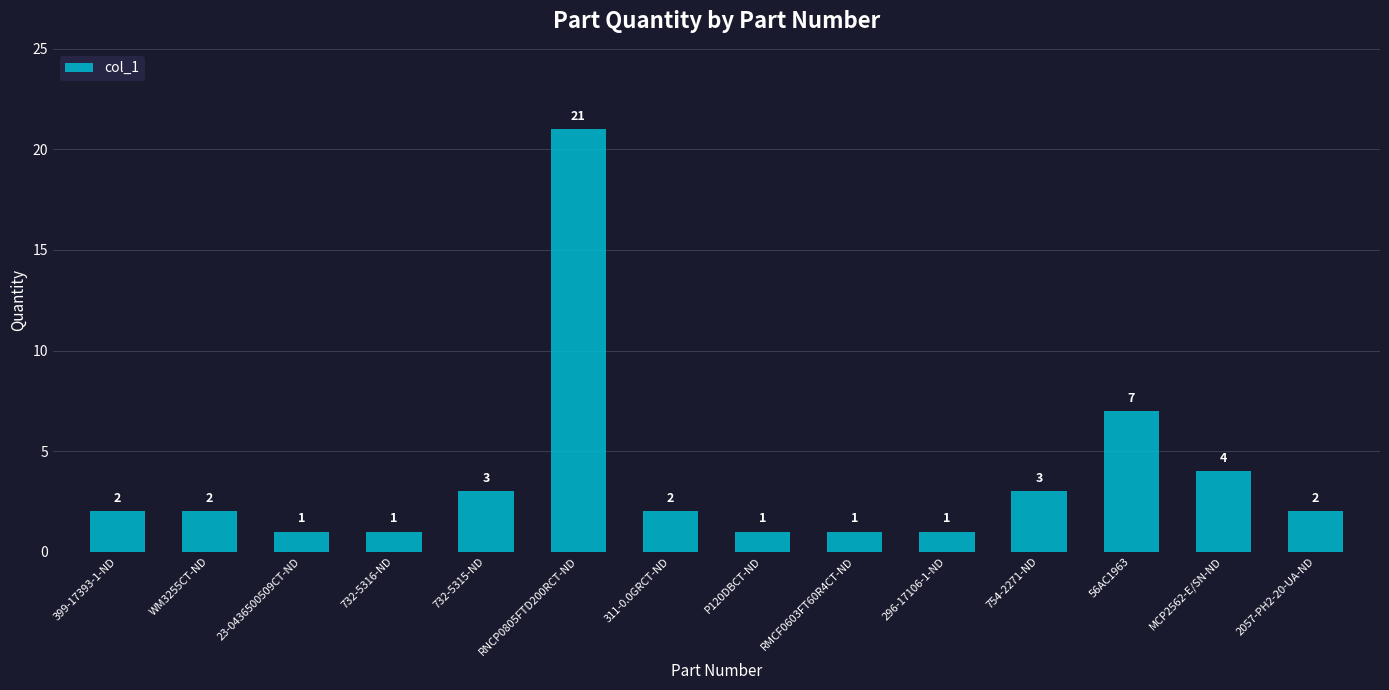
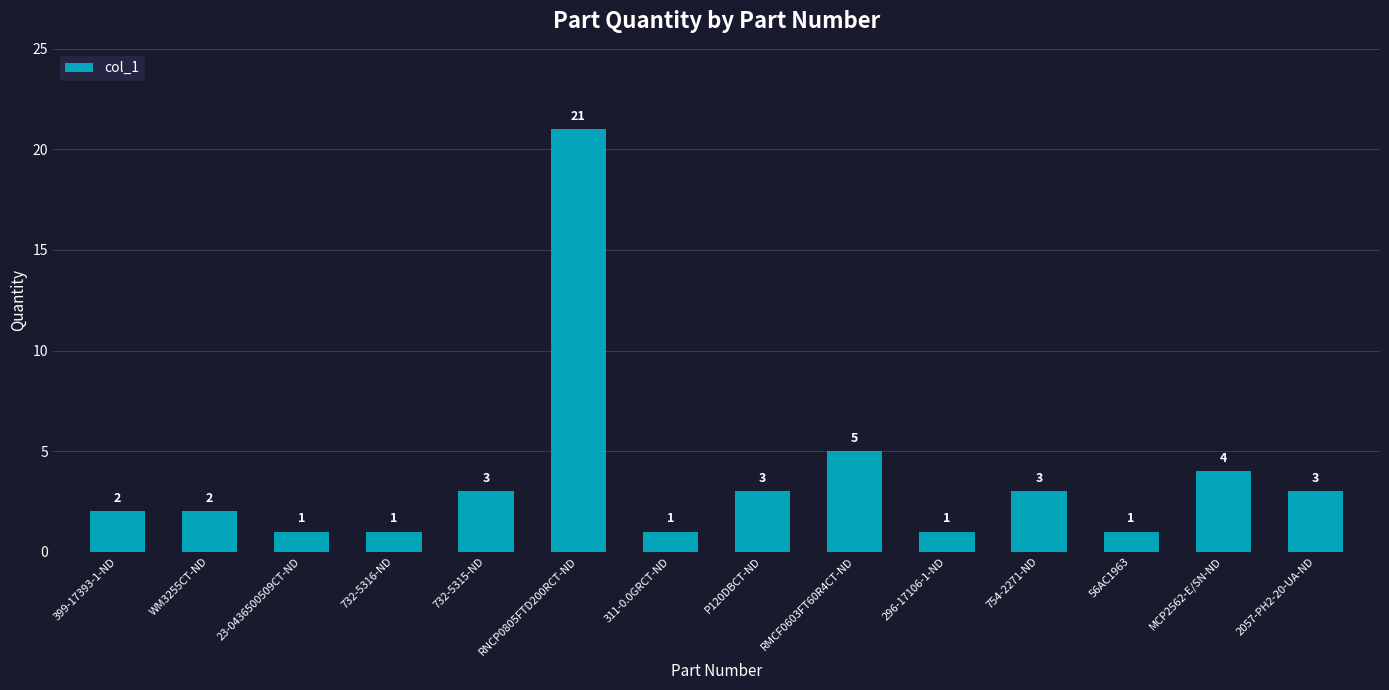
311-0.0GRCT-ND: 2 -> 1
P120DBCT-ND: 1 -> 3
RMCF0603FT60R4CT-ND: 1 -> 5
56AC1963: 7 -> 1
2057-PH2-20-UA-ND: 2 -> 3
